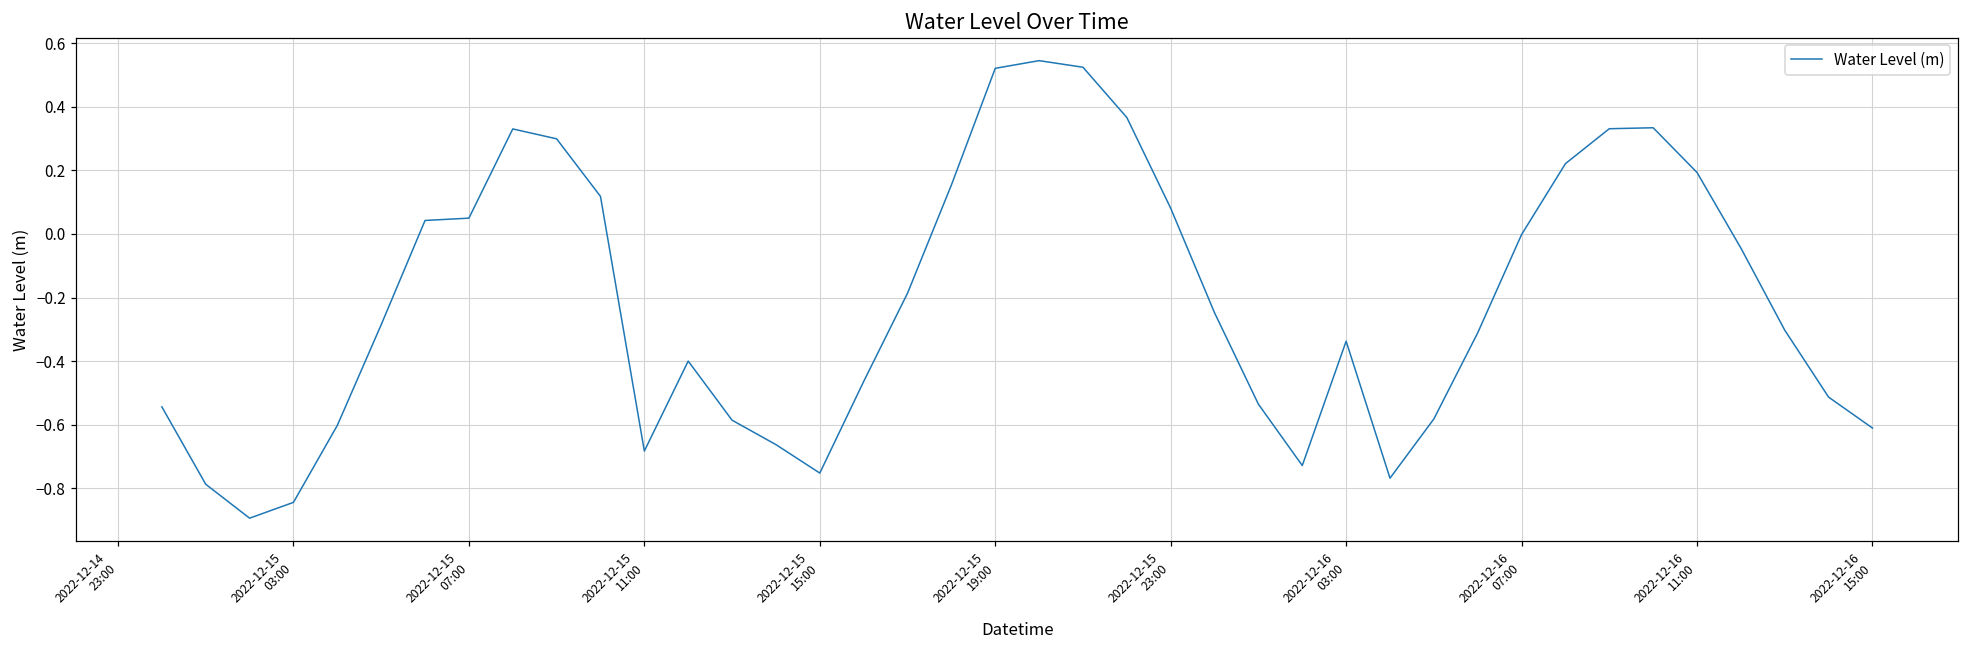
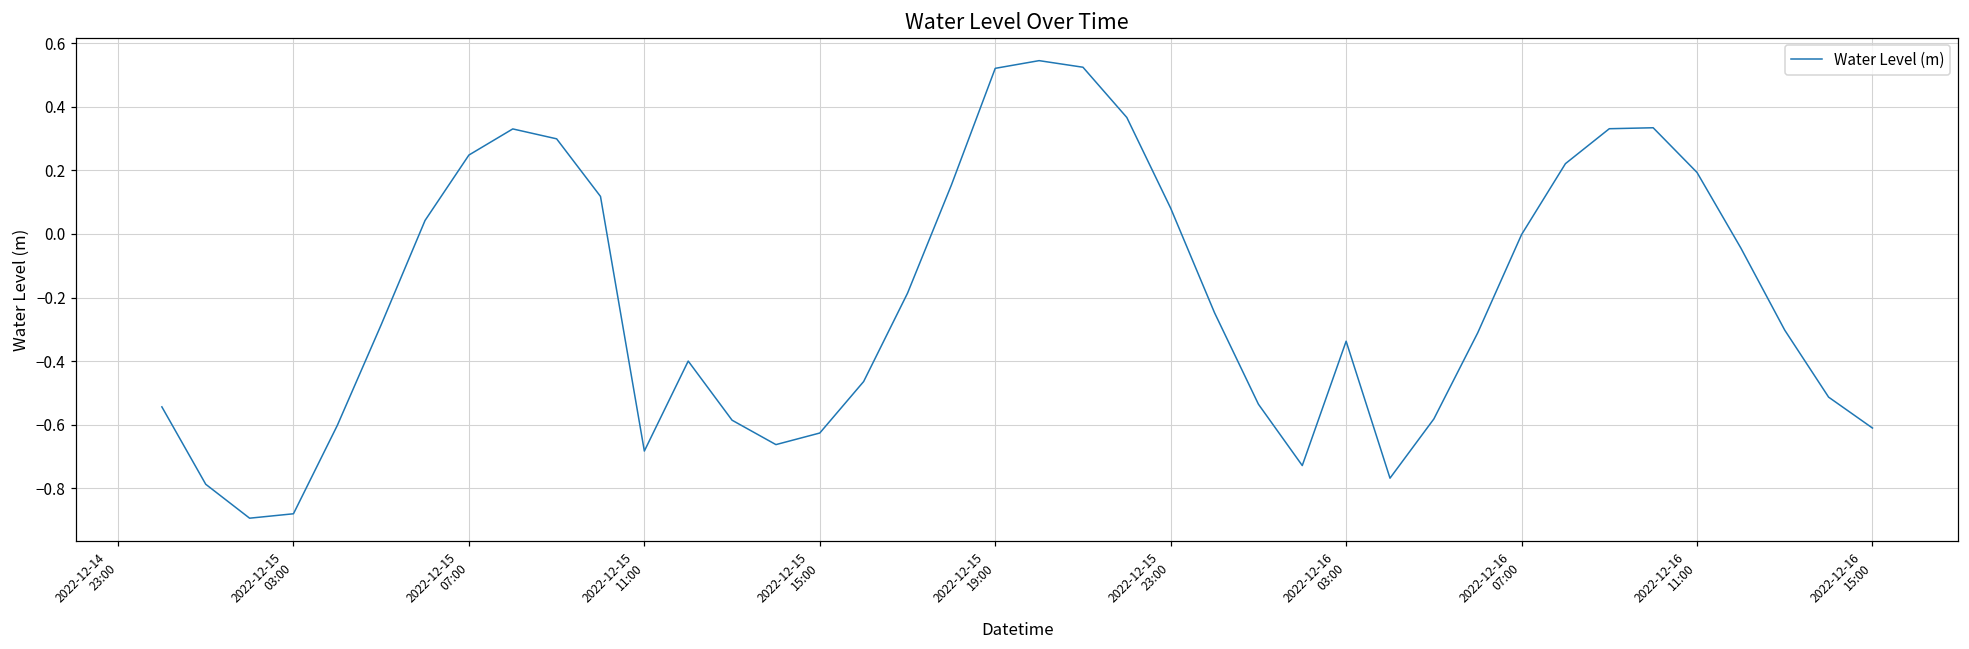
2022-12-15 03:00: -0.84 -> -0.88
2022-12-15 07:00: 0.05 -> 0.25
2022-12-15 15:00: -0.75 -> -0.63
